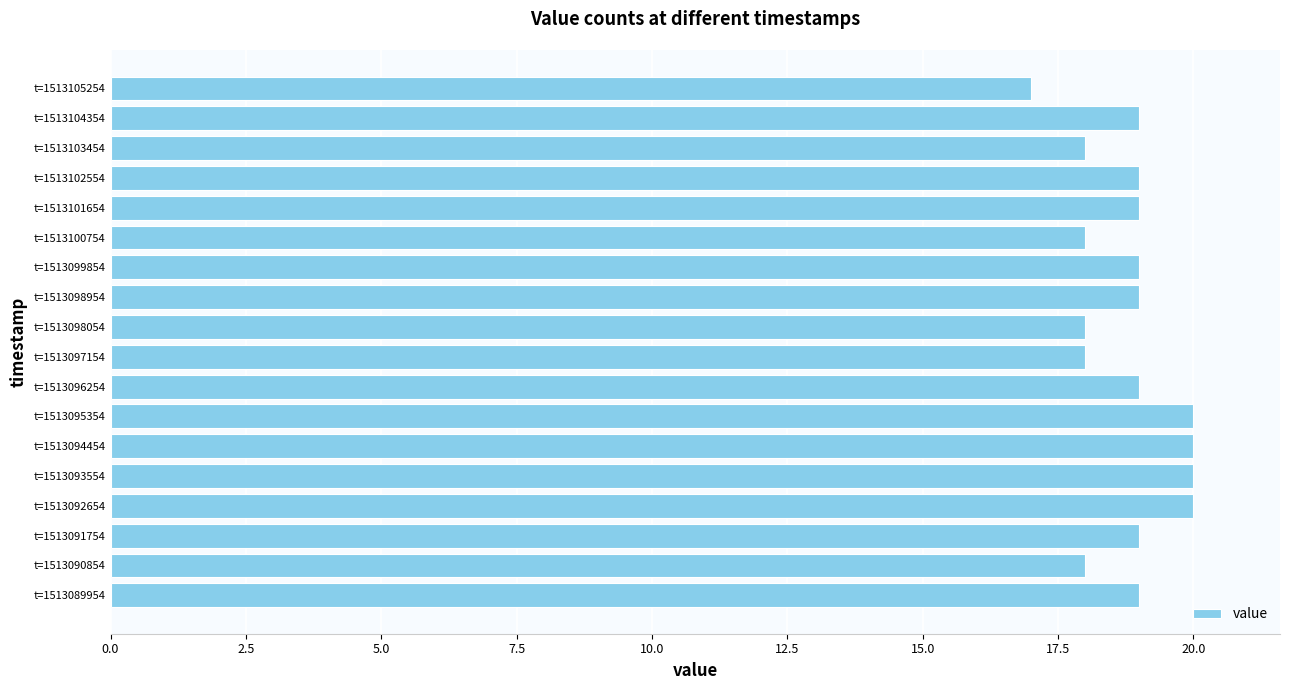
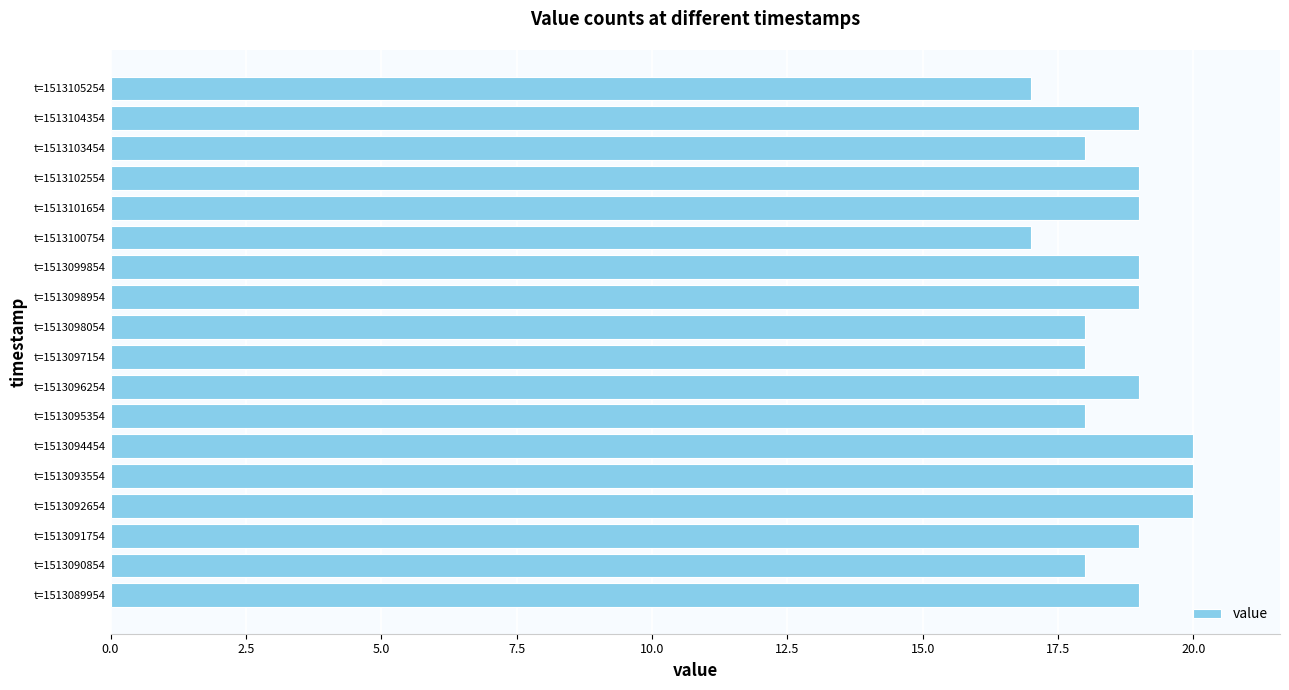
t=1513100754: 18 -> 17
t=1513095354: 20 -> 18
